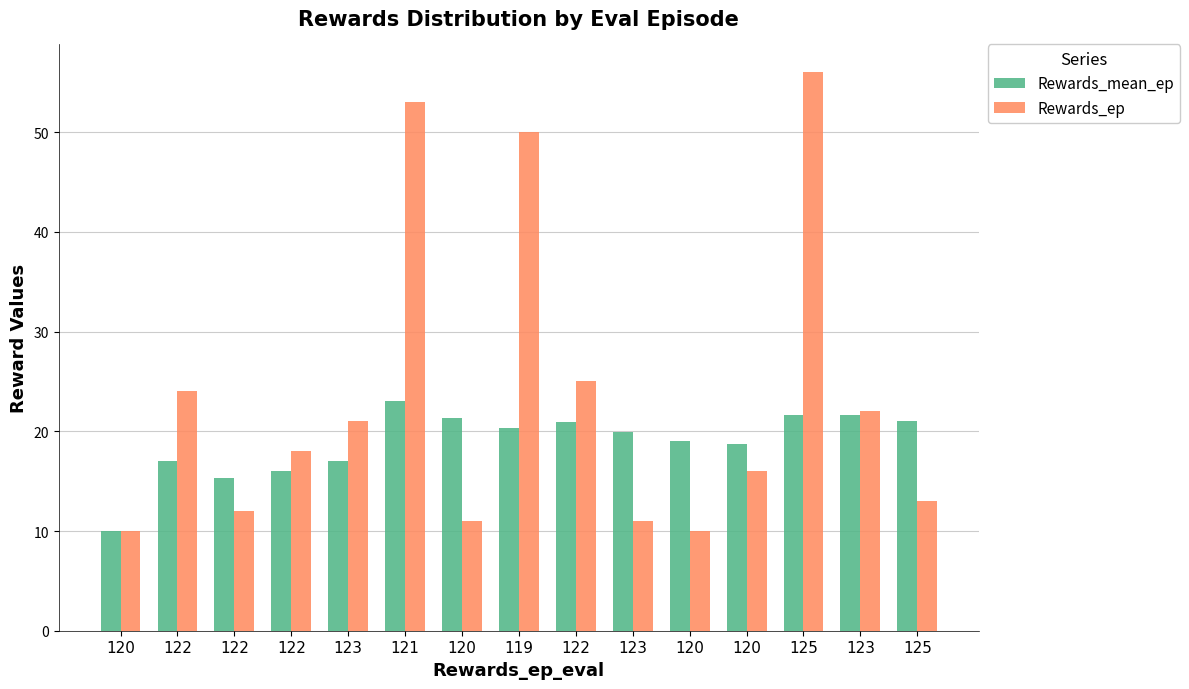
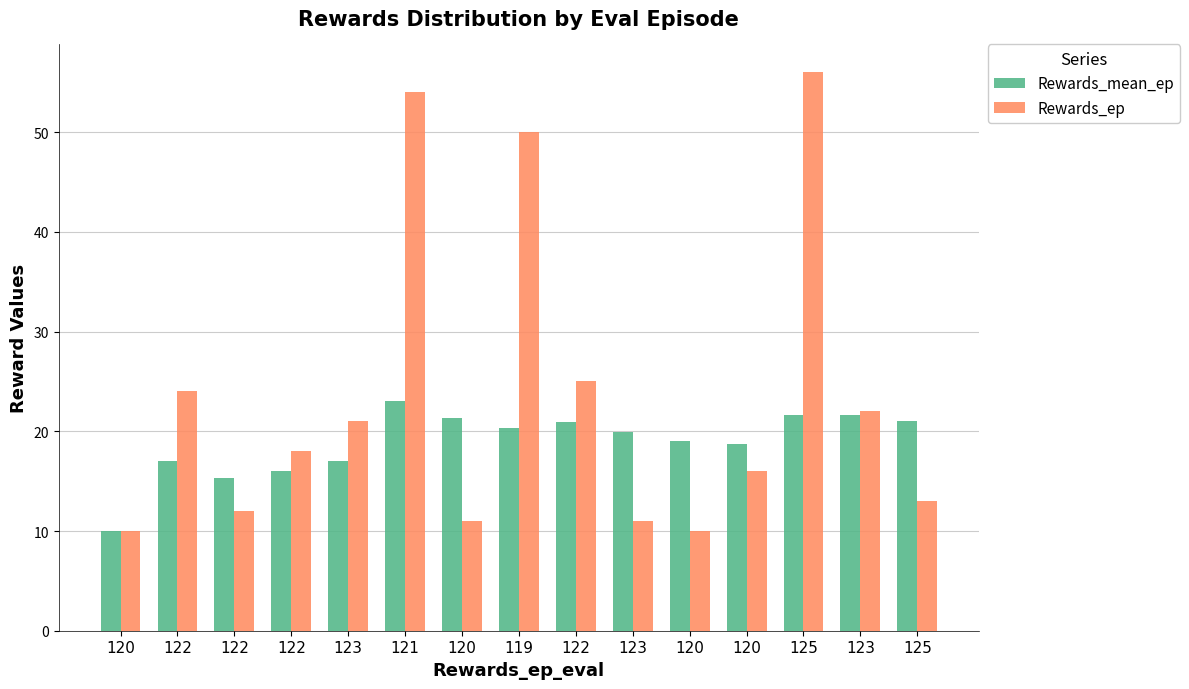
Rewards_ep, 121: 53 -> 54
